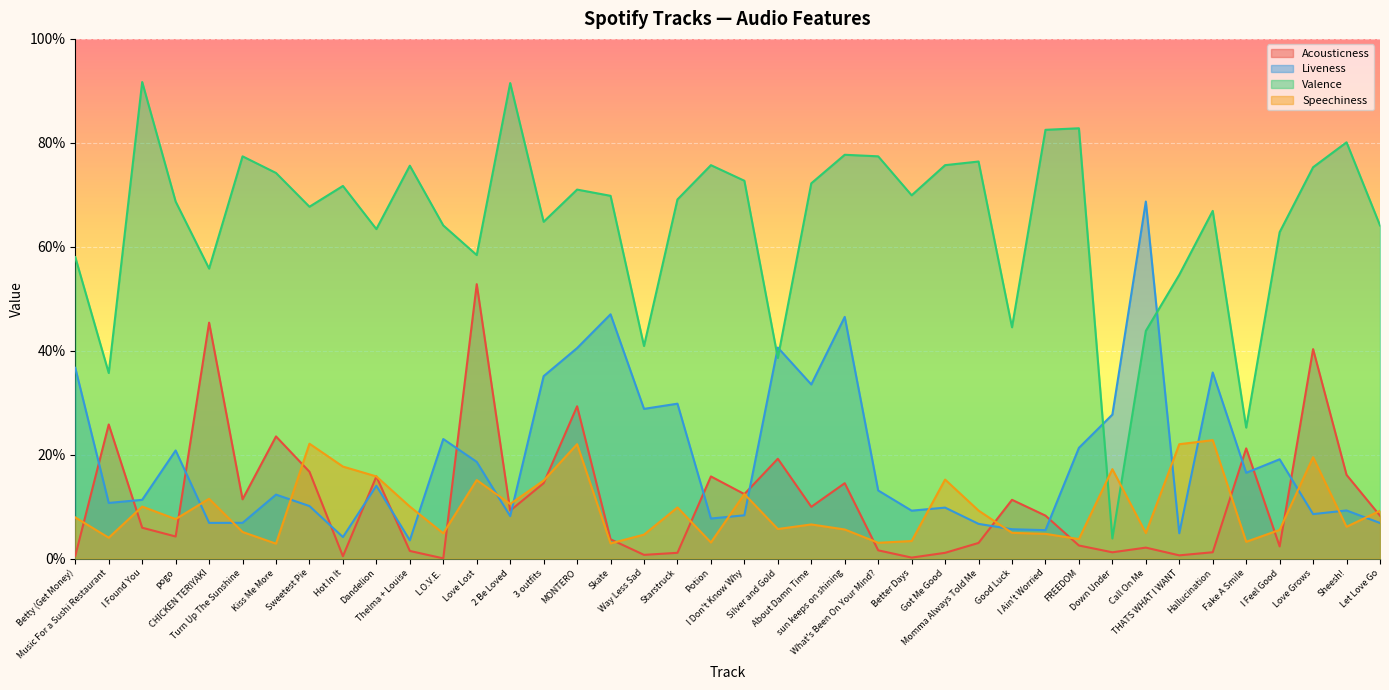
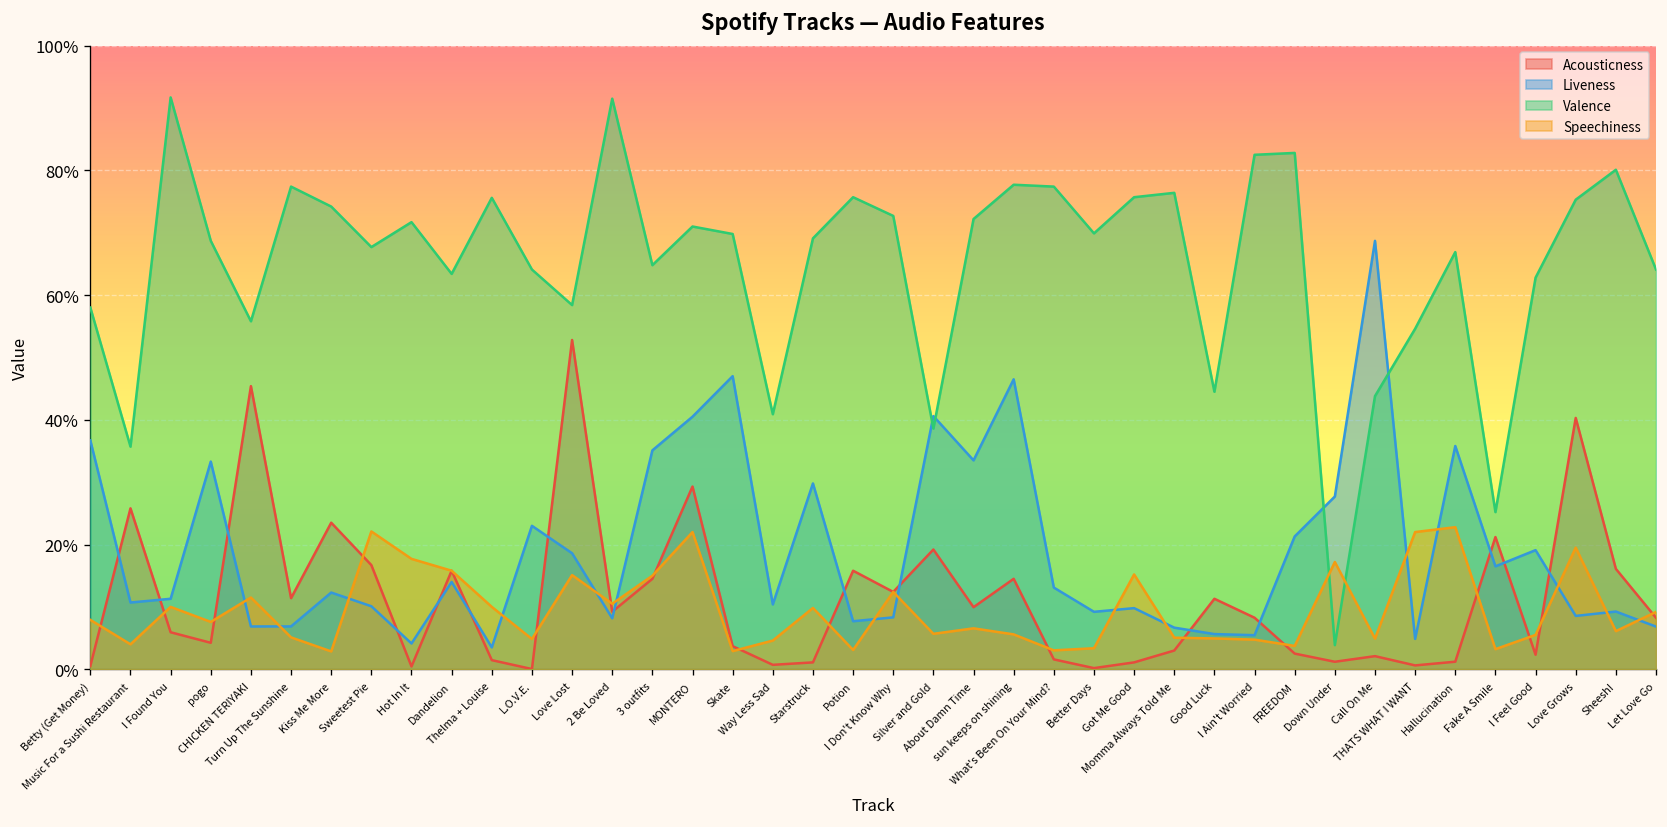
Liveness, pogo: 21% -> 33%
Liveness, Way Less Sad: 29% -> 10%
Speechiness, Momma Always Told Me: 9% -> 5%
